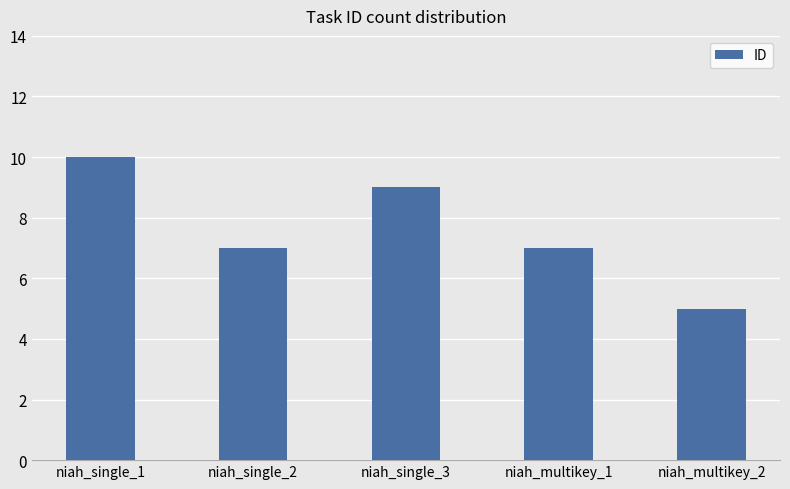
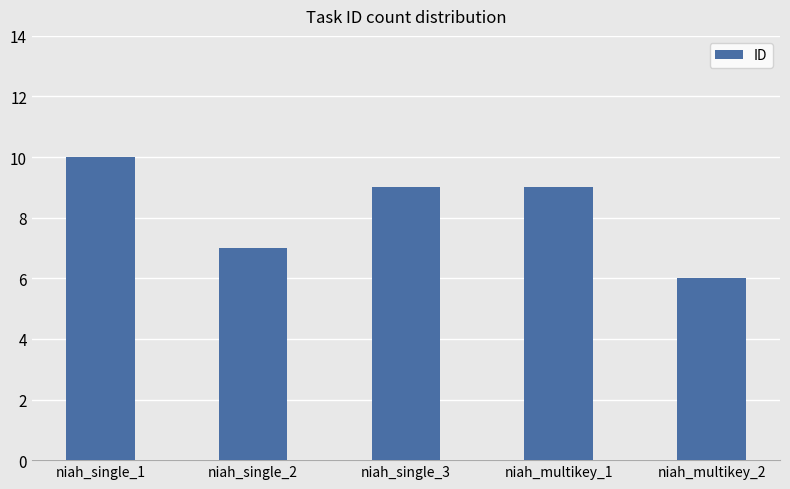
niah_multikey_1: 7 -> 9
niah_multikey_2: 5 -> 6
